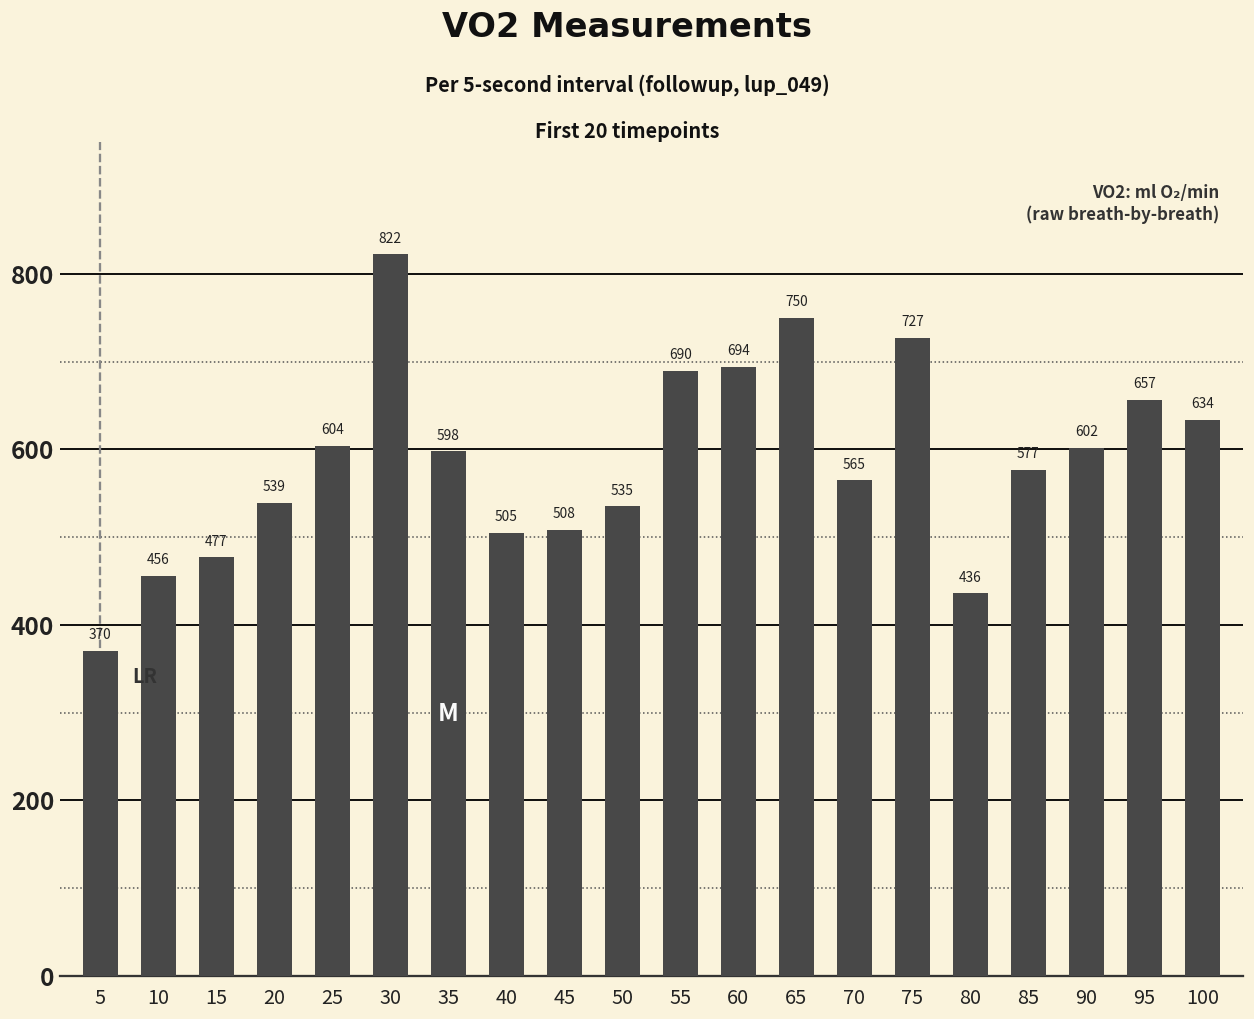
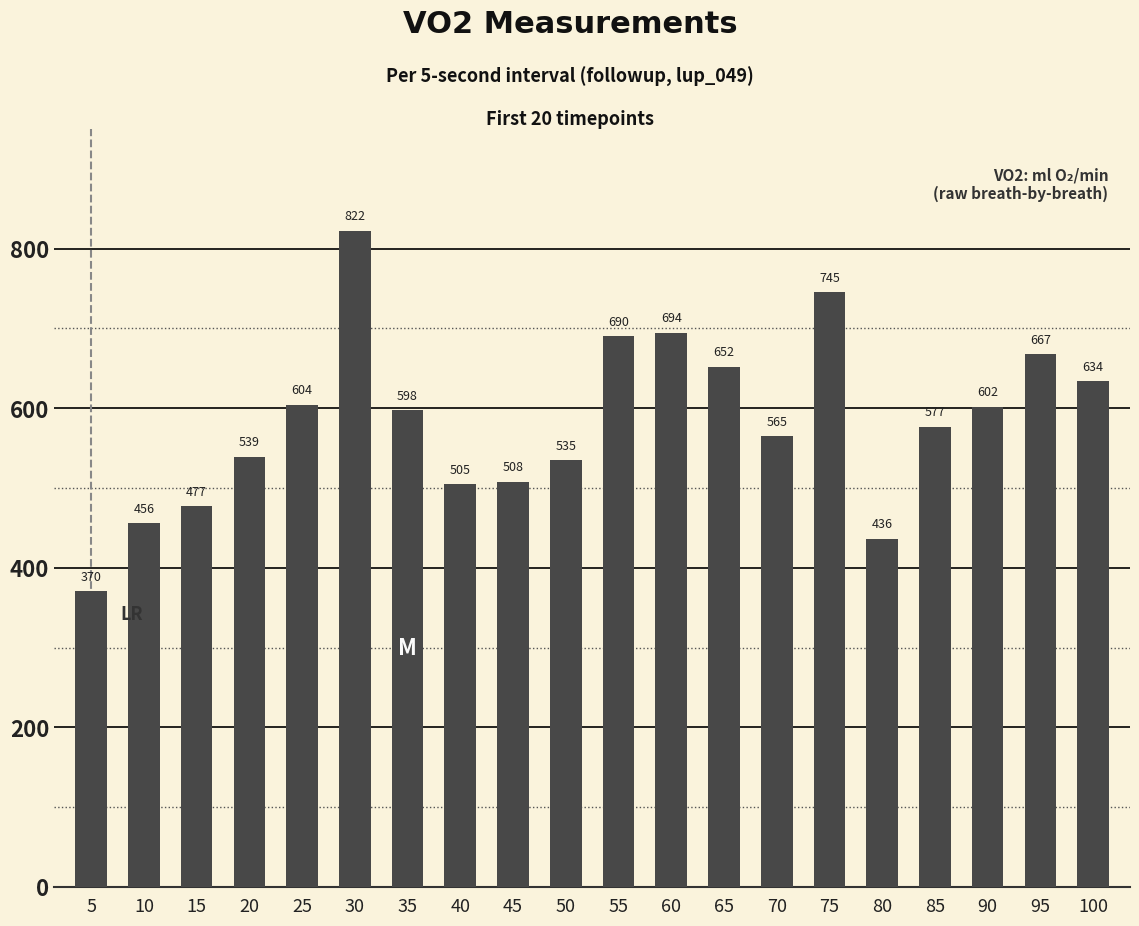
65: 750 -> 652
75: 727 -> 745
95: 657 -> 667
